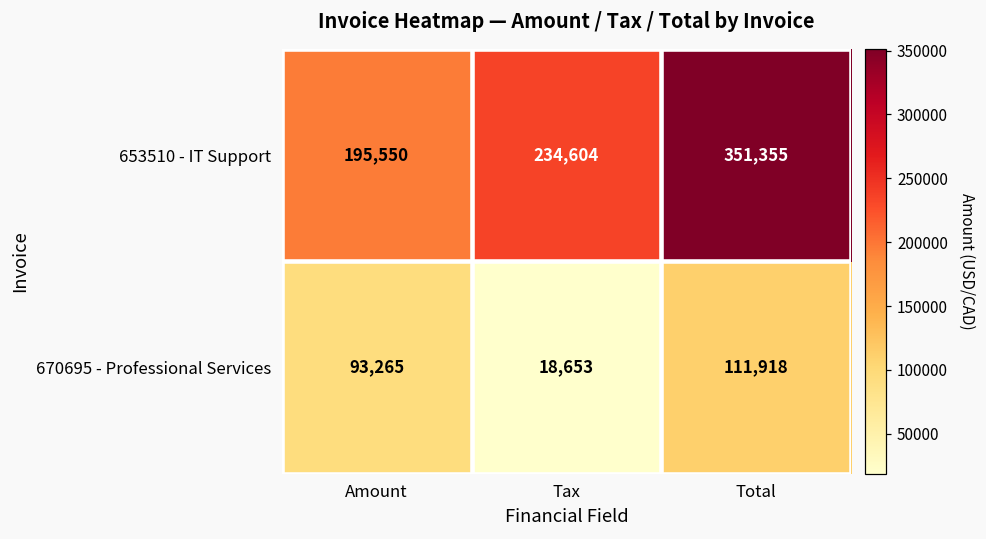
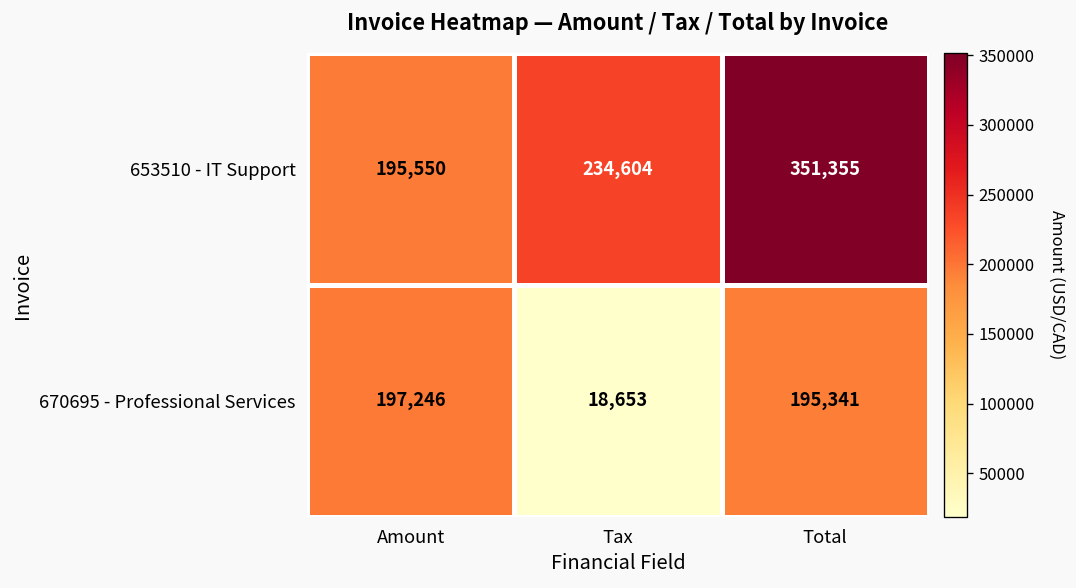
670695 - Professional Services, Amount: 93,265 -> 197,246
670695 - Professional Services, Total: 111,918 -> 195,341
